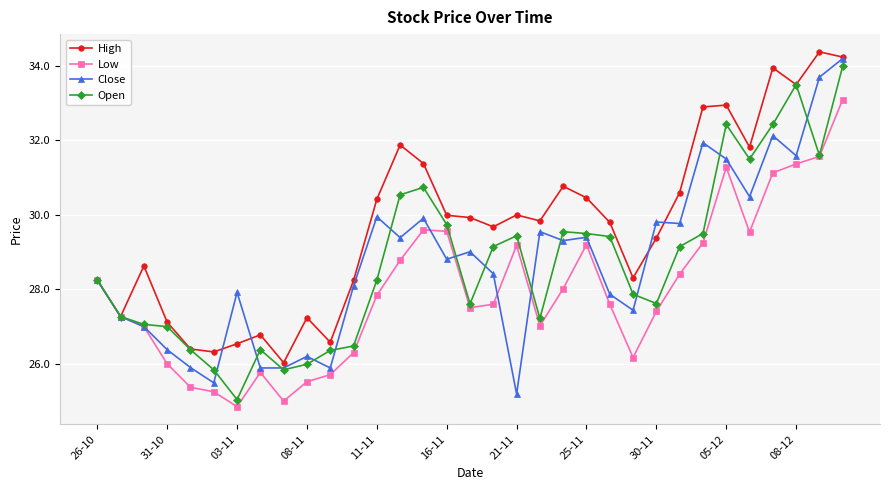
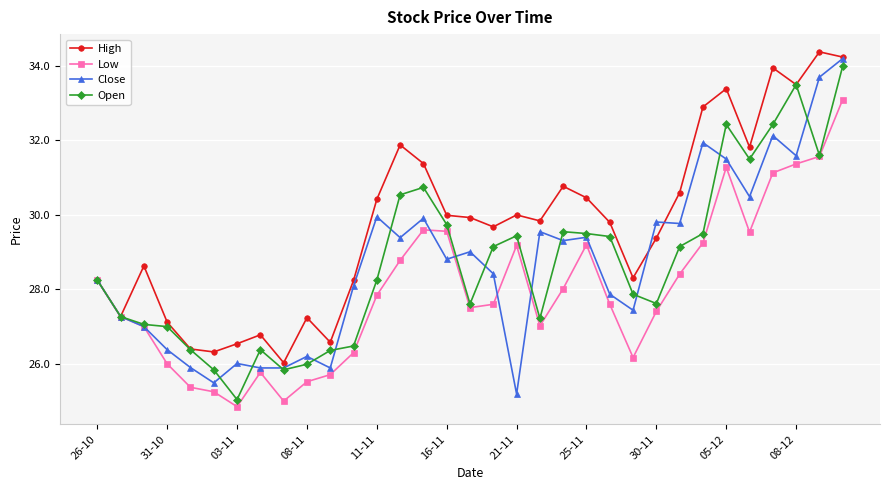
Close, 03-11: 27.9 -> 26.0
High, 05-12: 33.0 -> 33.4
